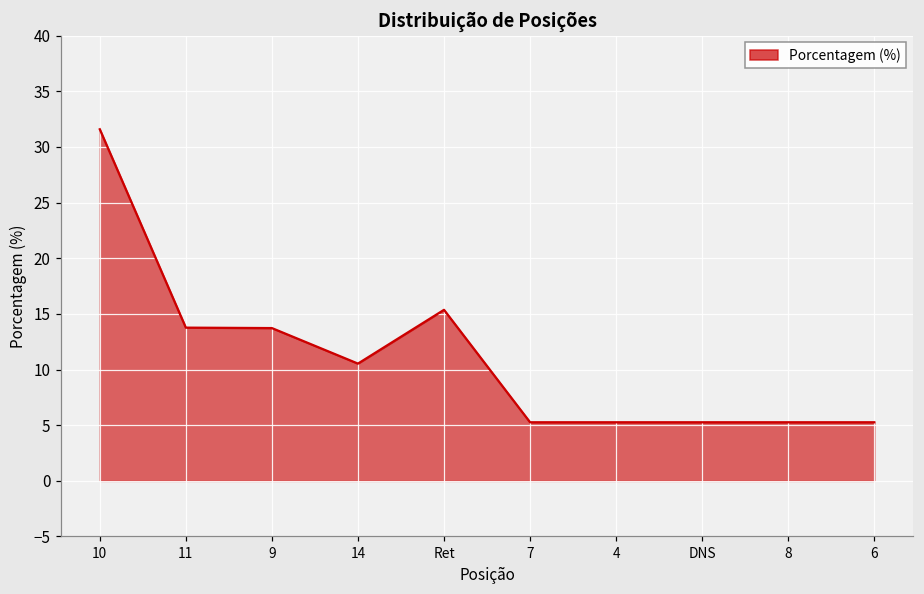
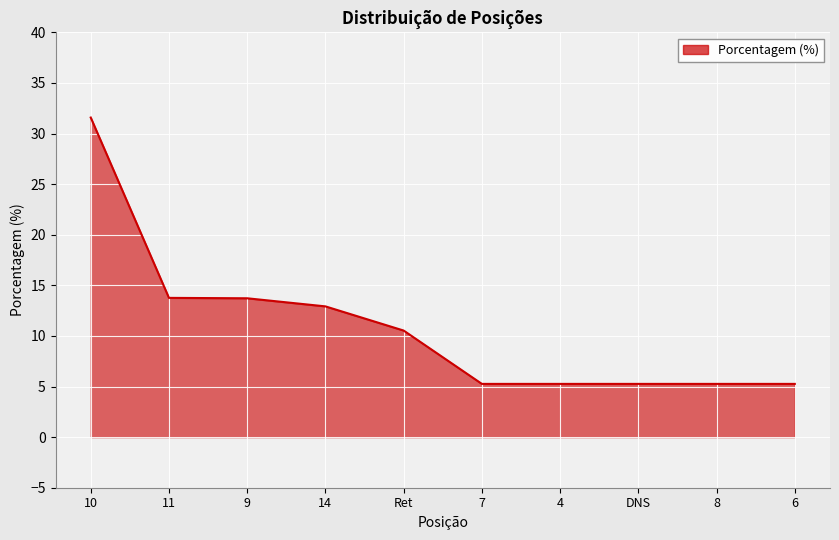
14: 10.5 -> 12.9
Ret: 15.4 -> 10.5
